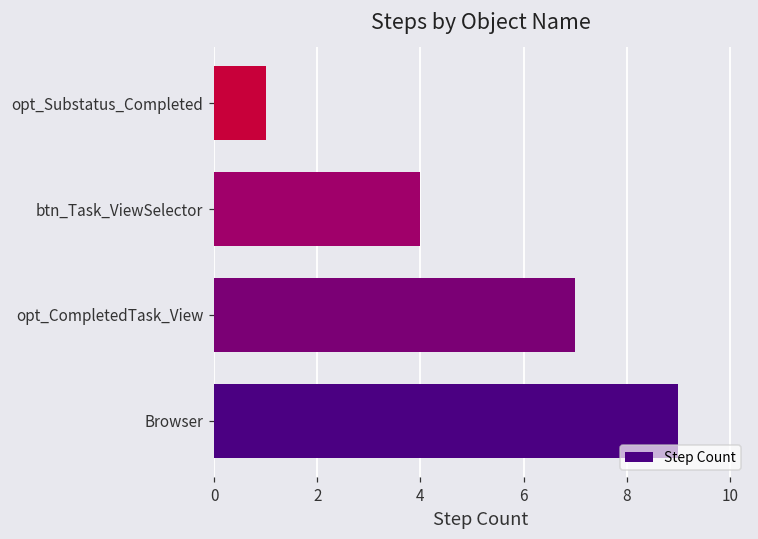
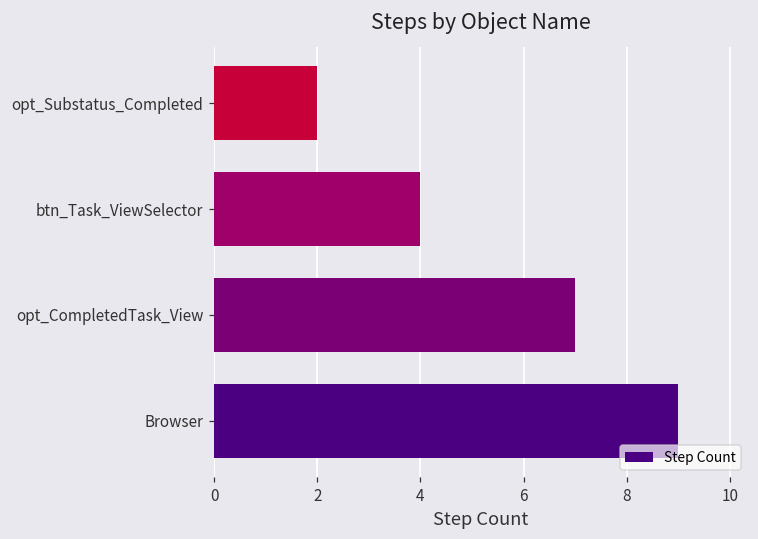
opt_Substatus_Completed: 1 -> 2
